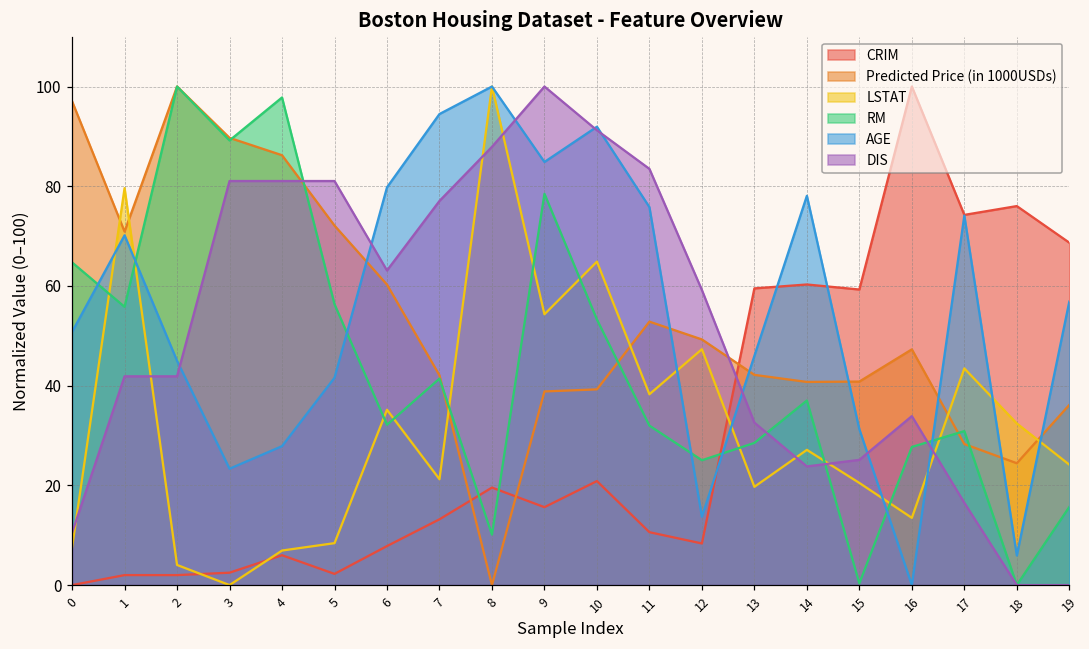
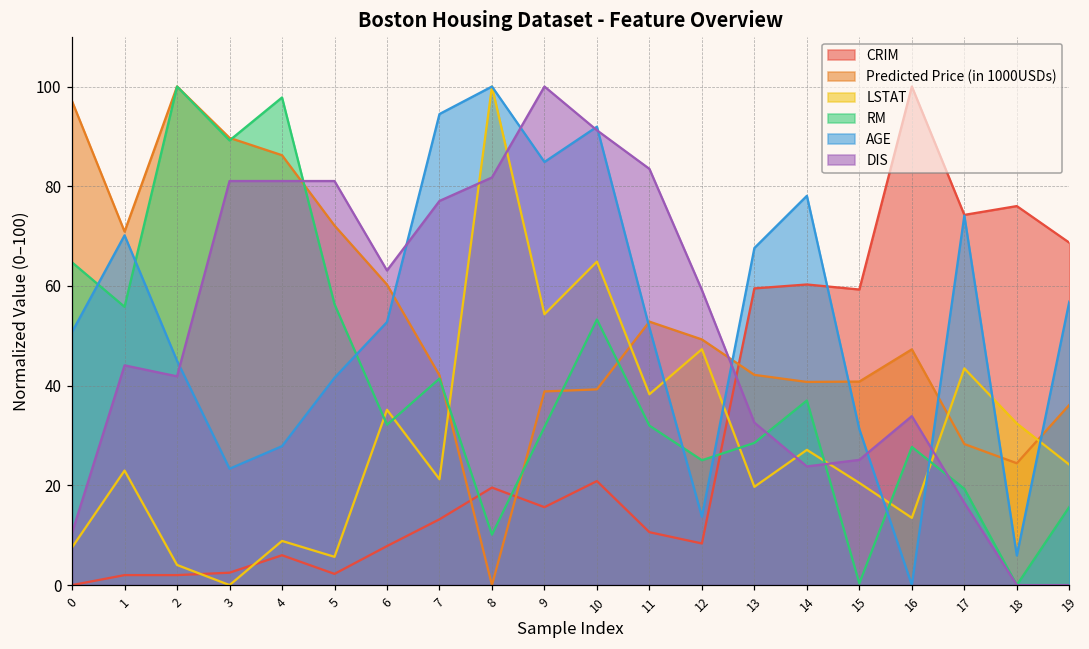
LSTAT, 1: 80 -> 23
DIS, 1: 42 -> 44
LSTAT, 4: 7 -> 9
LSTAT, 5: 8 -> 6
AGE, 6: 80 -> 53
DIS, 8: 88 -> 82
RM, 9: 78 -> 32
AGE, 11: 76 -> 52
AGE, 13: 46 -> 68
RM, 17: 31 -> 19
